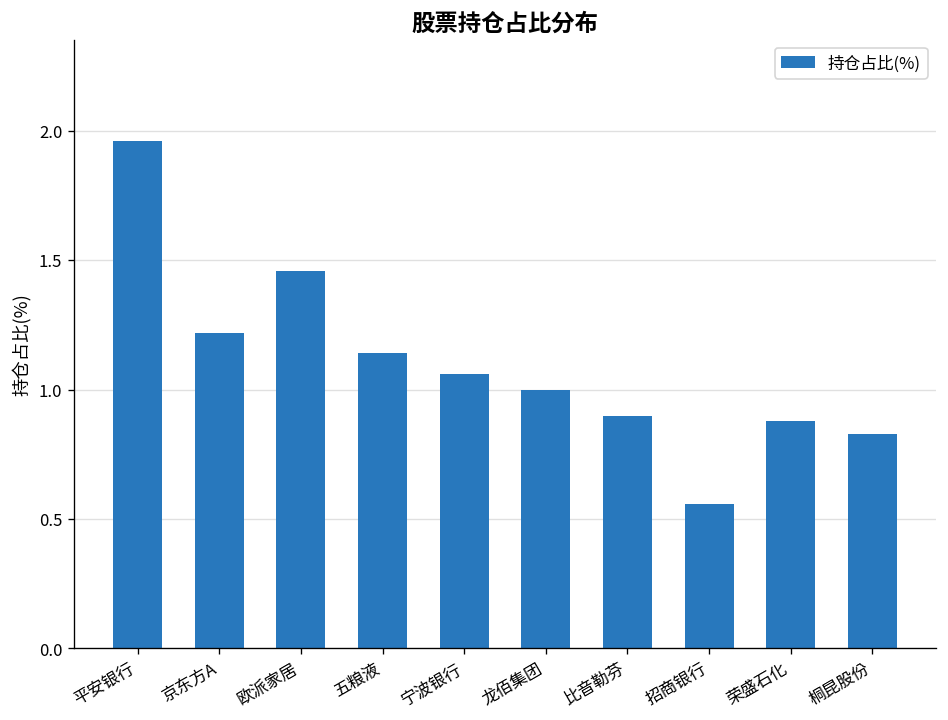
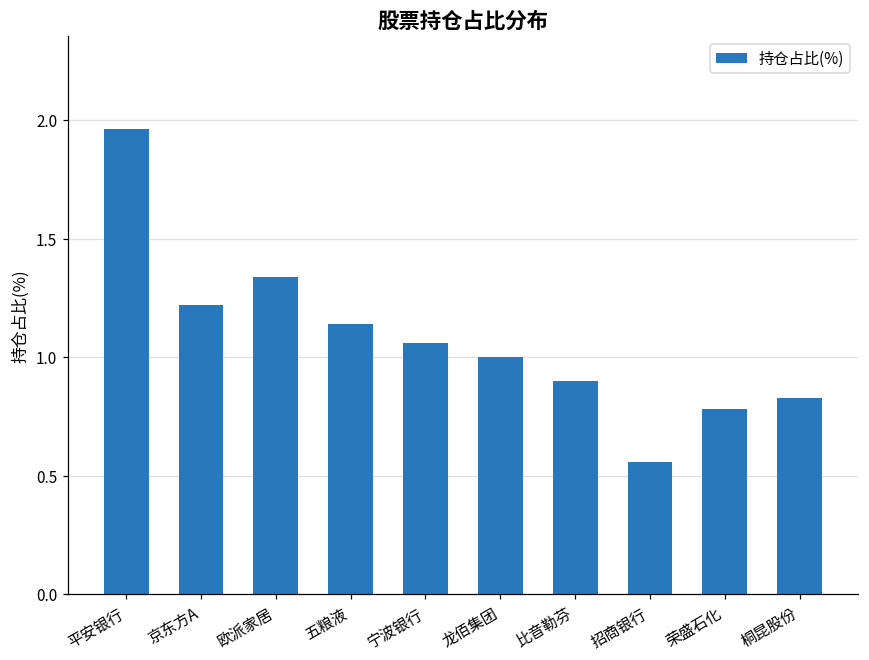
欧派家居: 1.46 -> 1.34
荣盛石化: 0.88 -> 0.78
